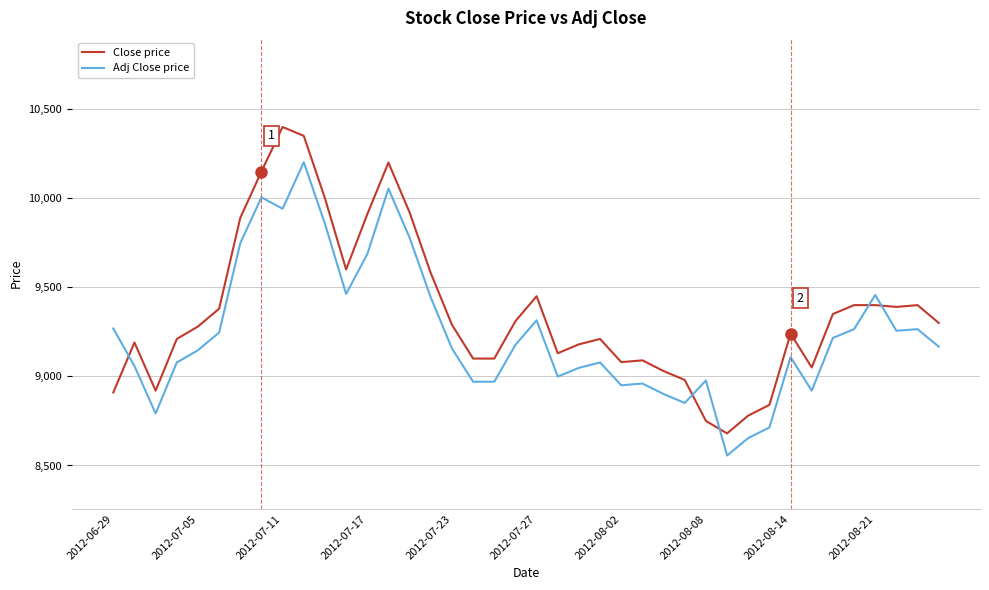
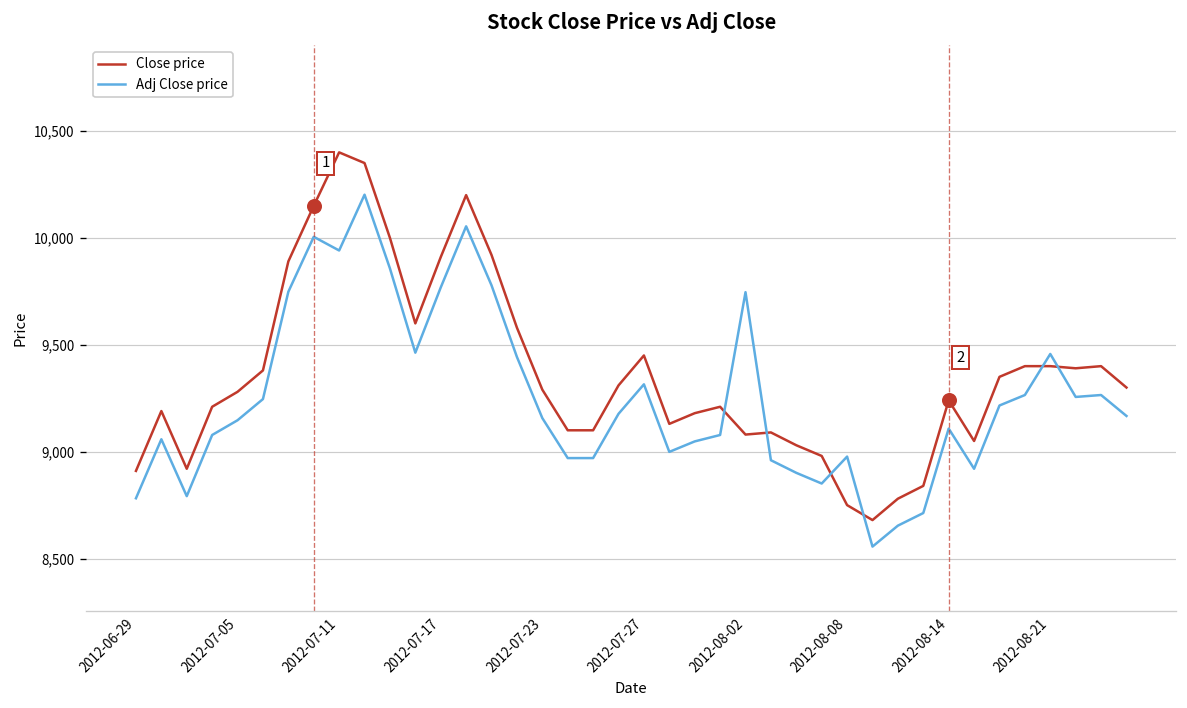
Adj Close price, 2012-06-29: 9,270 -> 8,780
Adj Close price, 2012-07-17: 9,690 -> 9,770
Adj Close price, 2012-08-02: 8,950 -> 9,750
